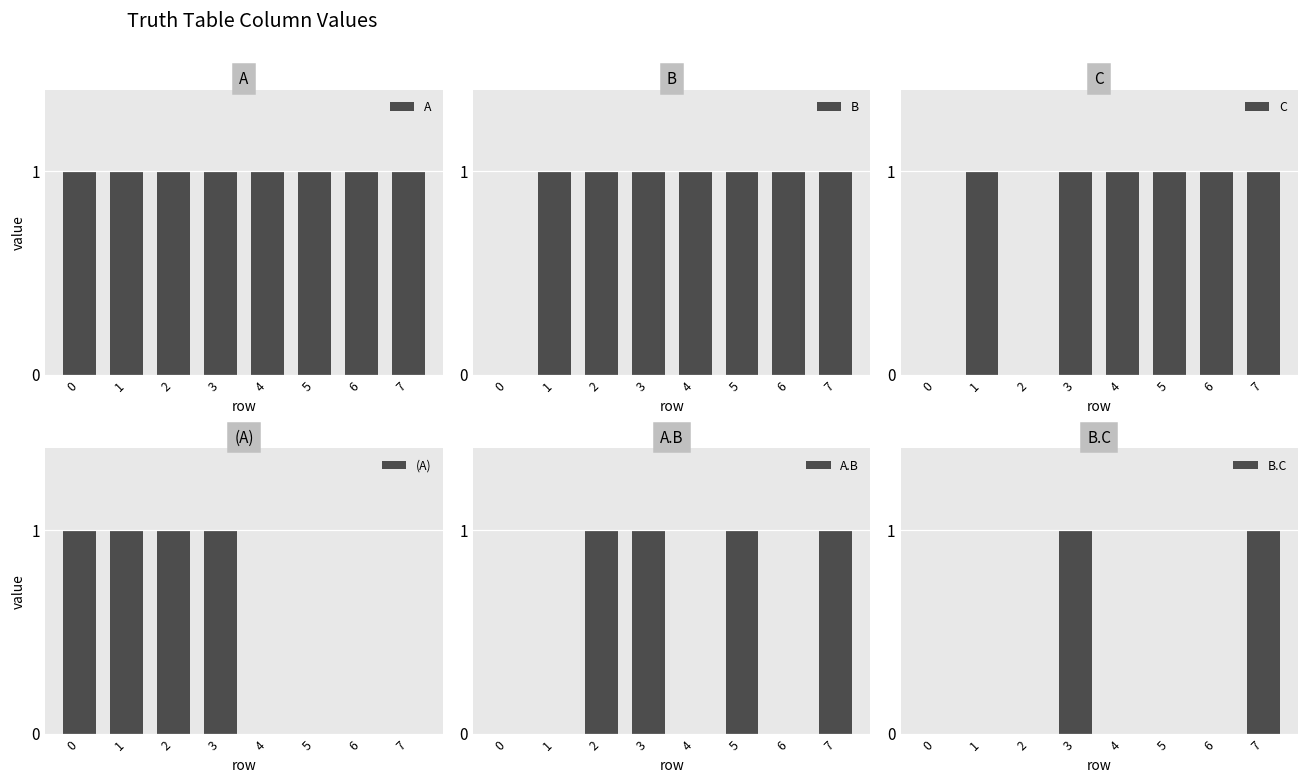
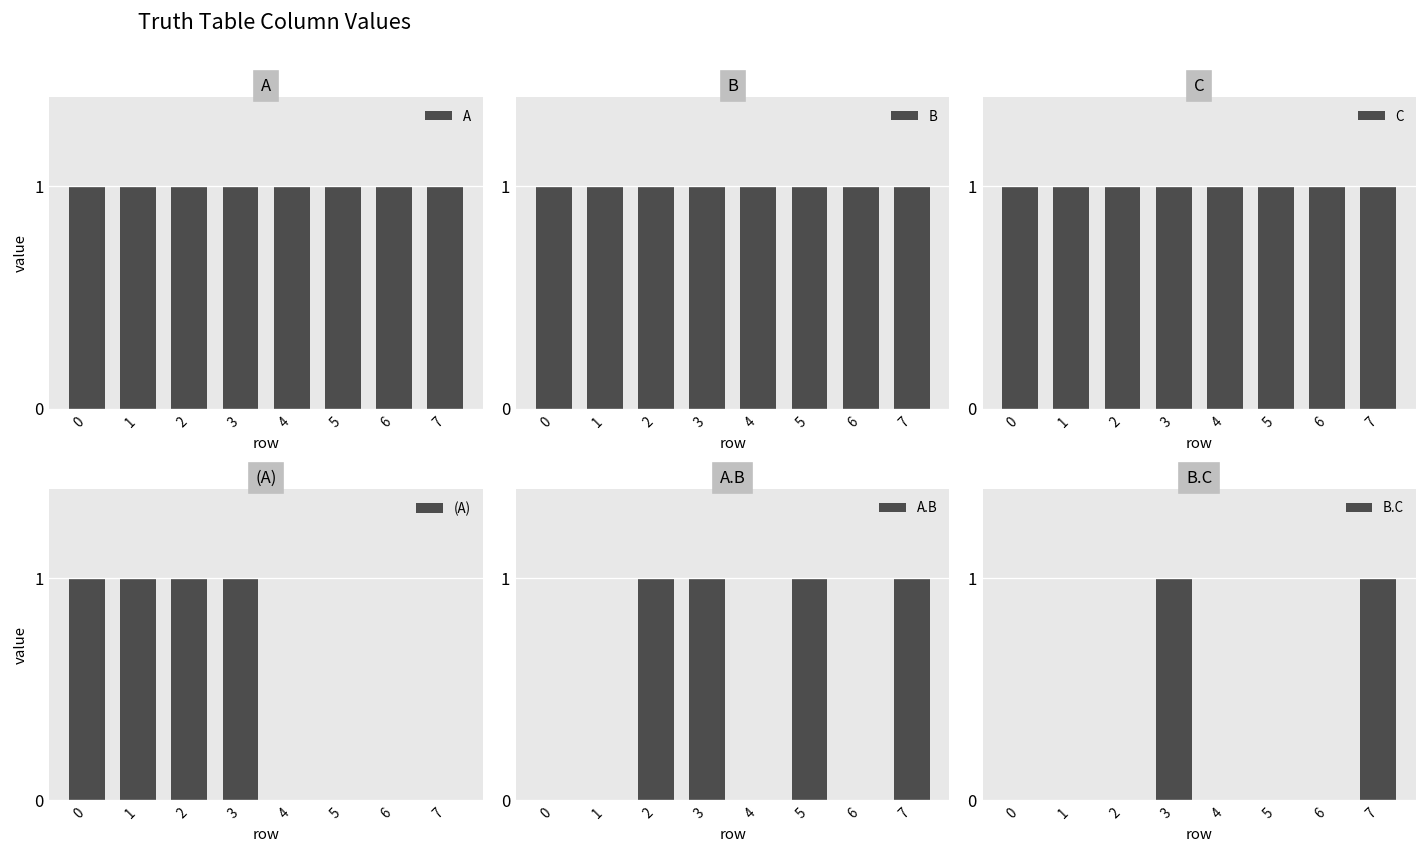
B, 0: 0 -> 1
C, 0: 0 -> 1
C, 2: 0 -> 1
